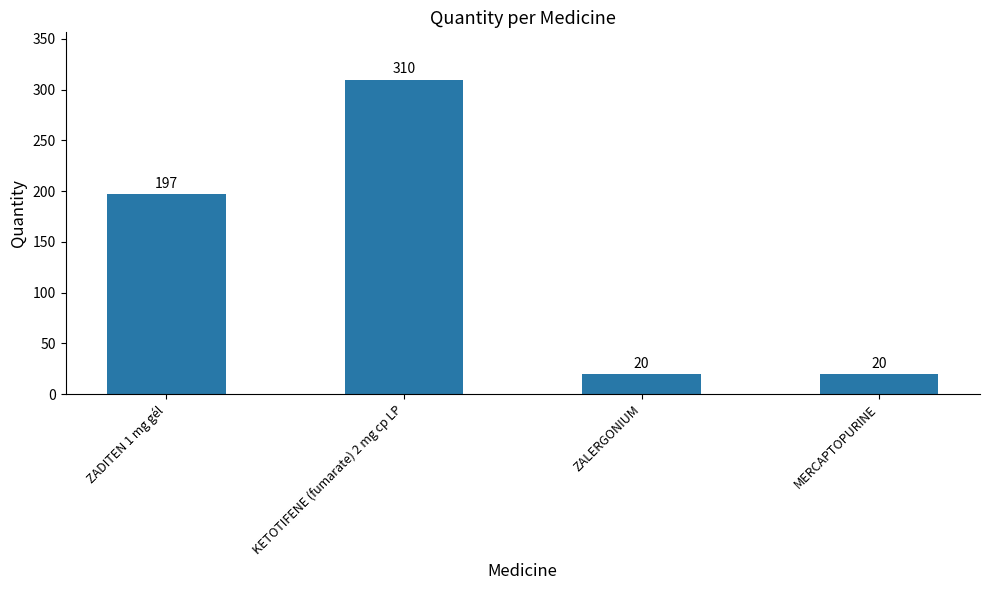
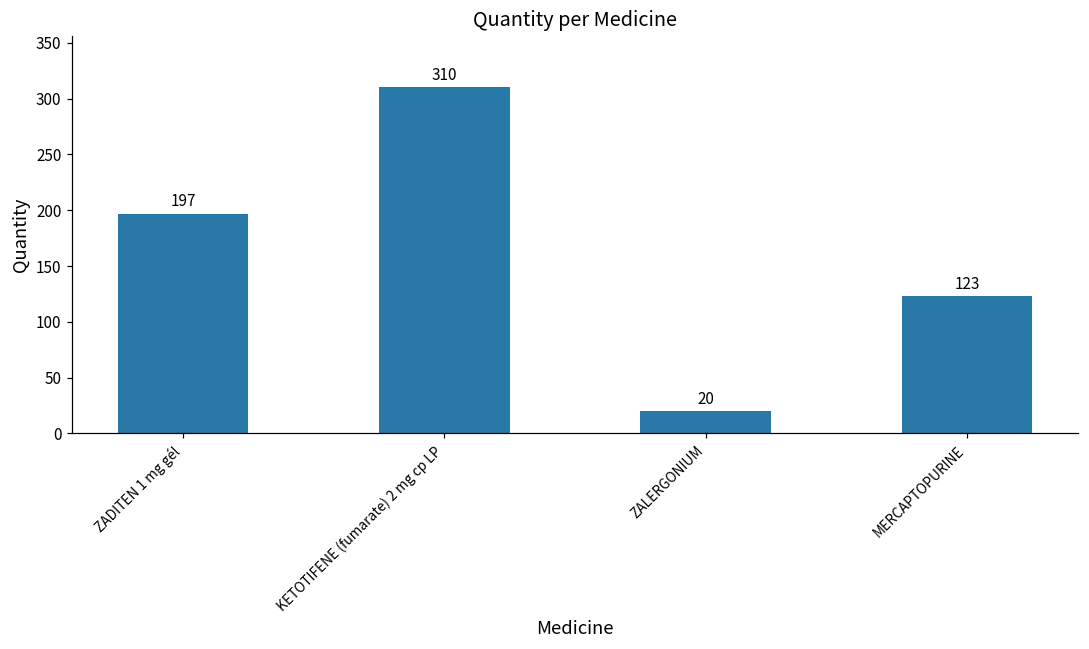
MERCAPTOPURINE: 20 -> 123
